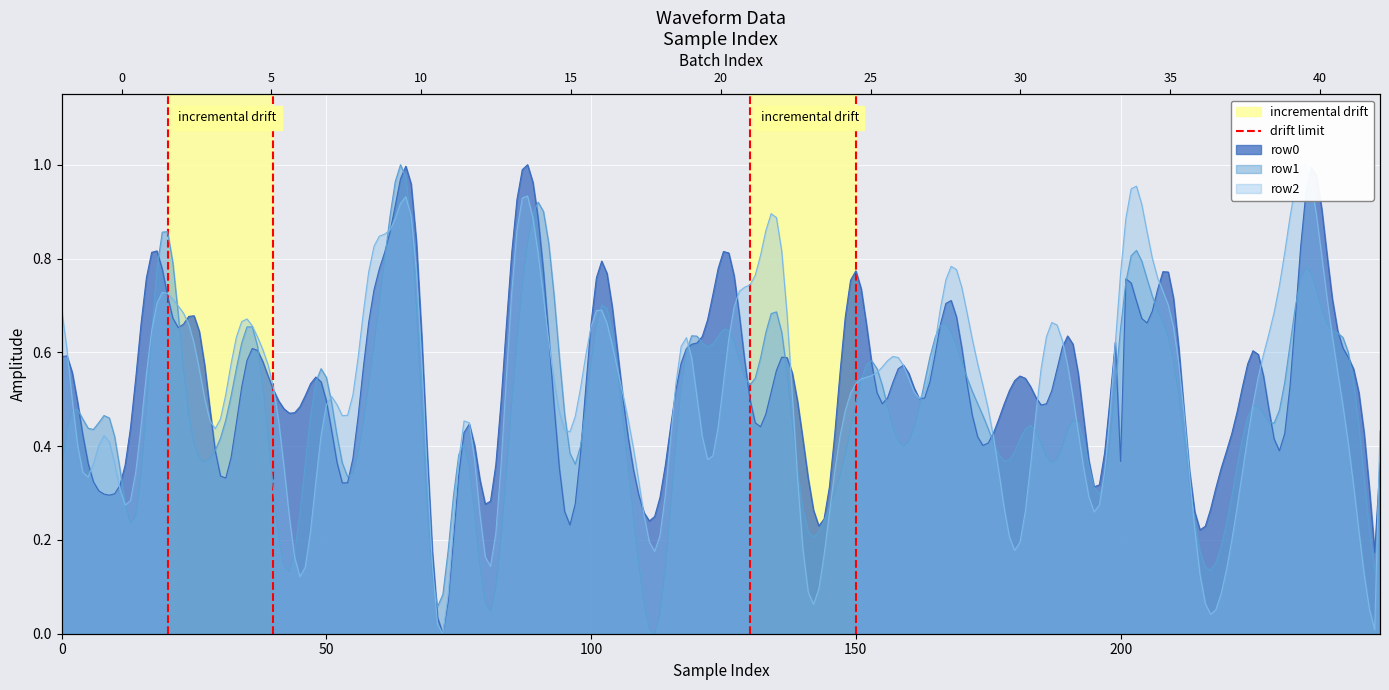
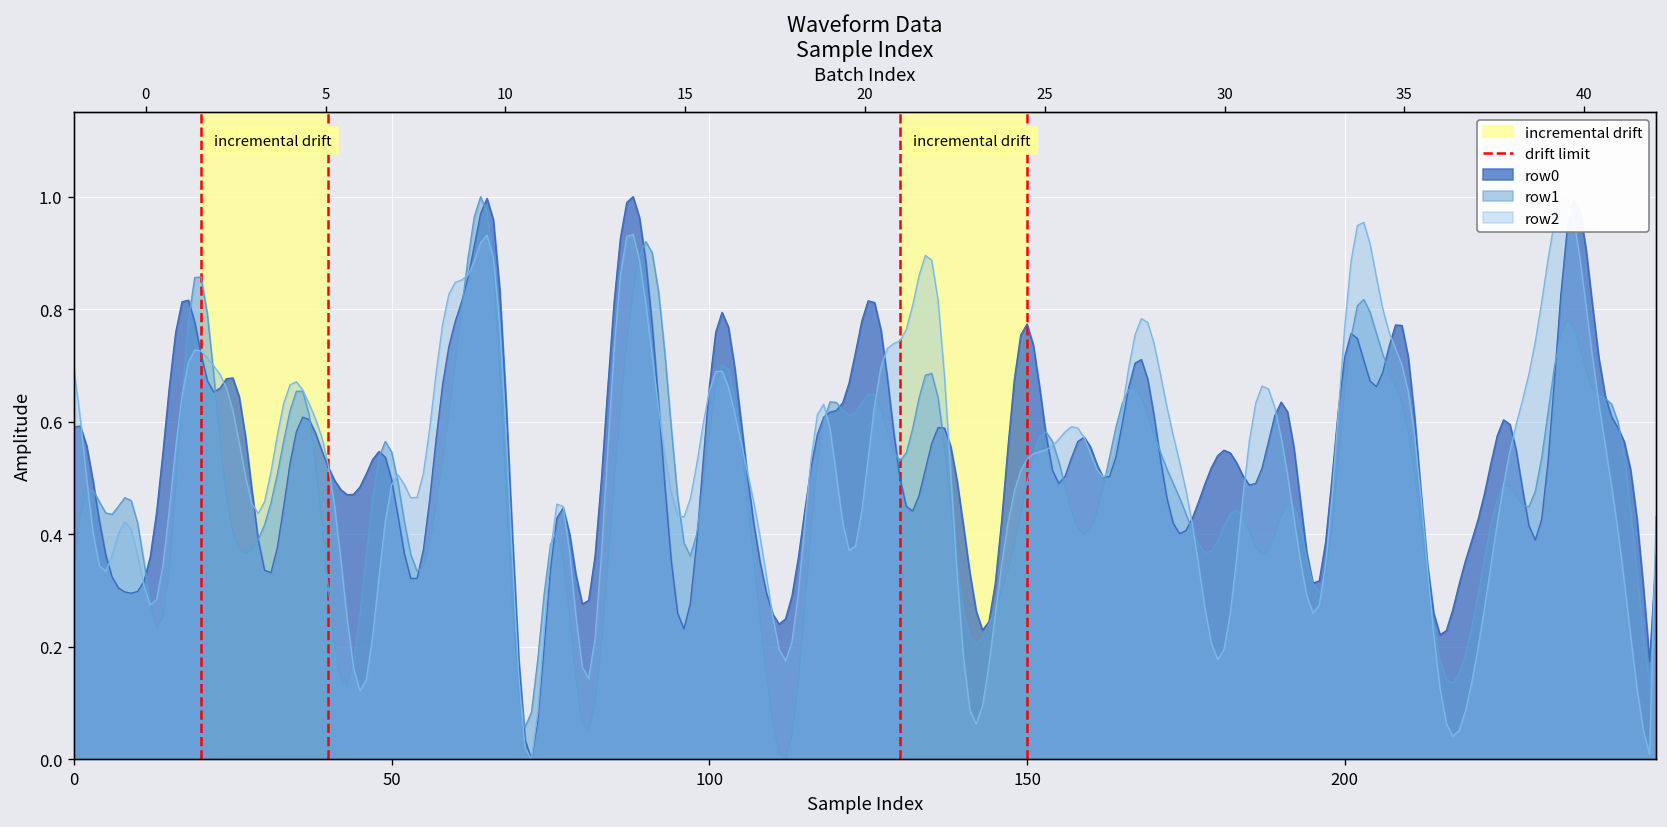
row0, 200: 0.37 -> 0.71
